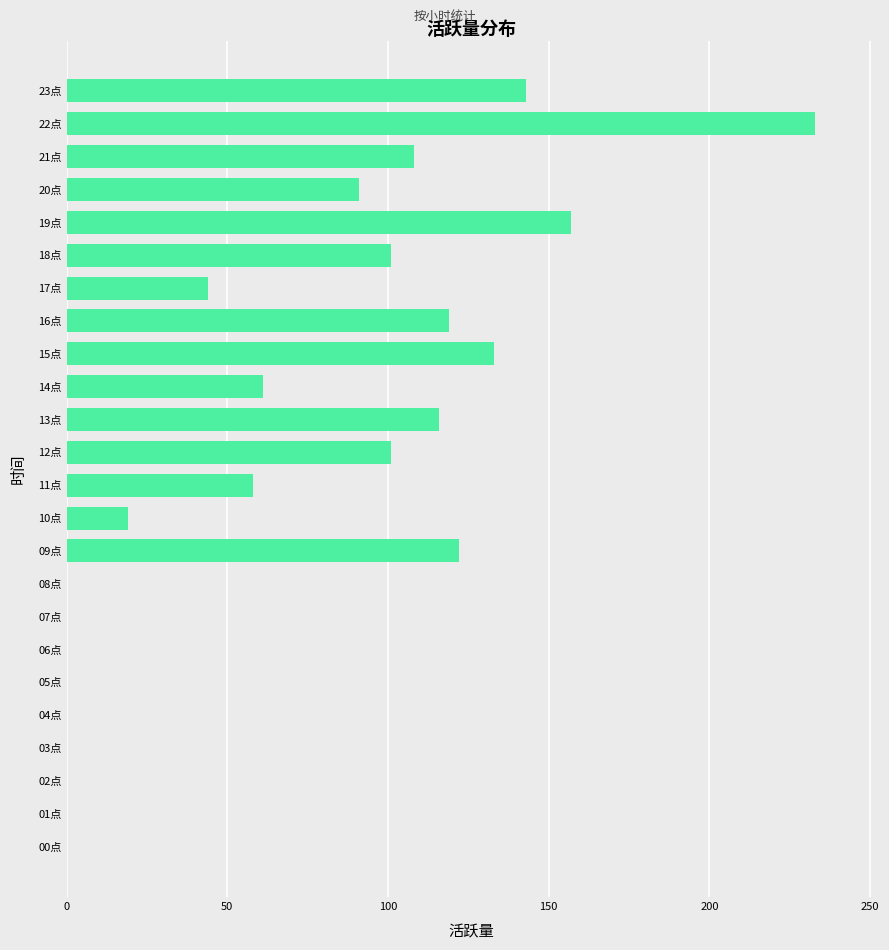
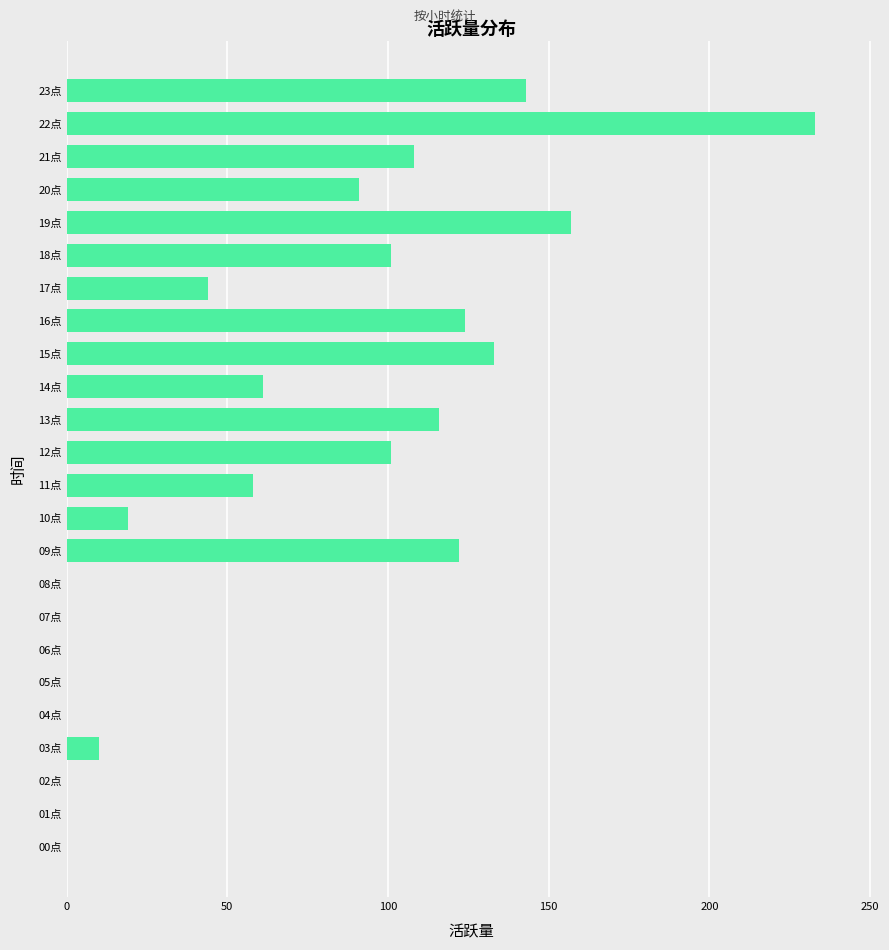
16点: 119 -> 124
03点: 0 -> 10
